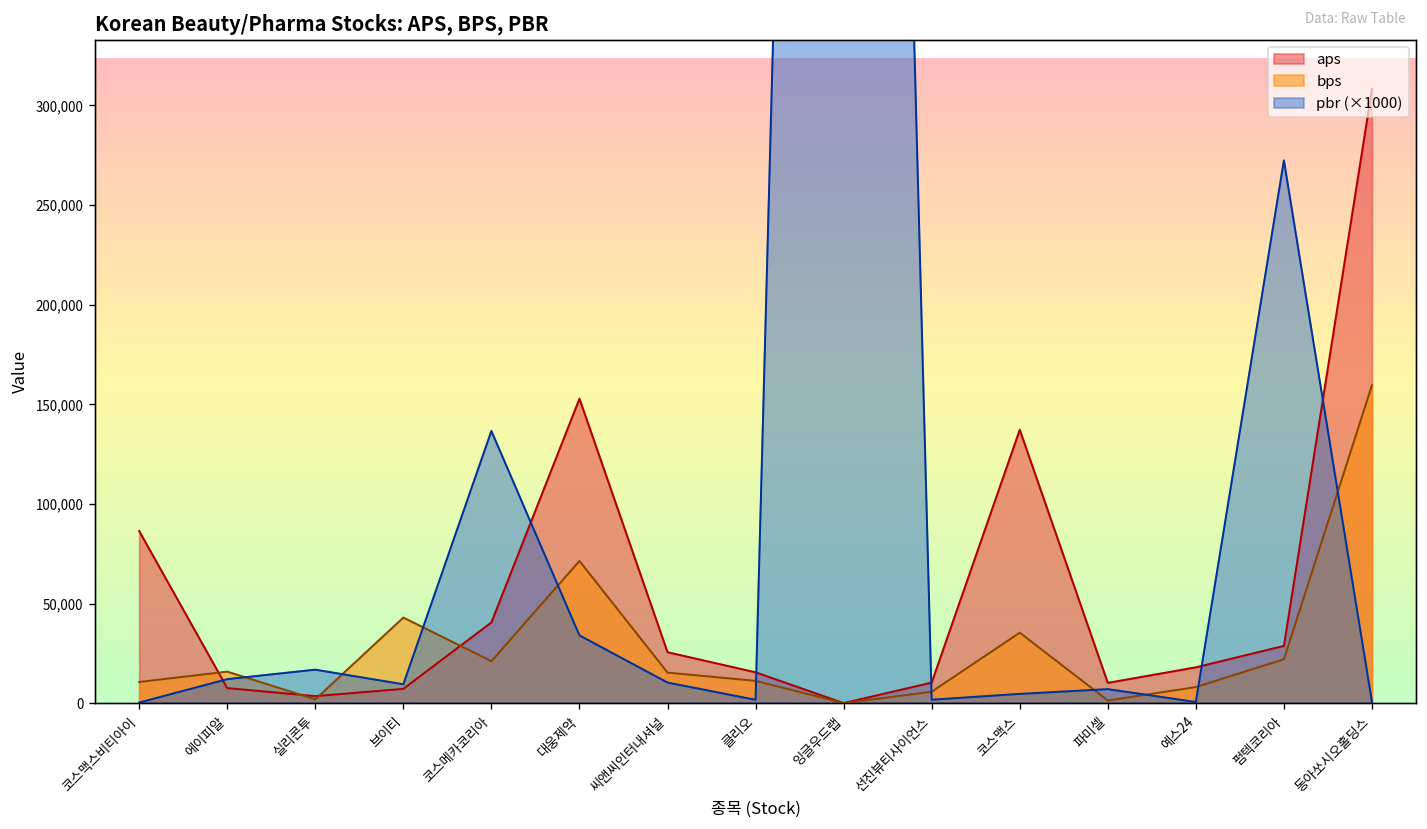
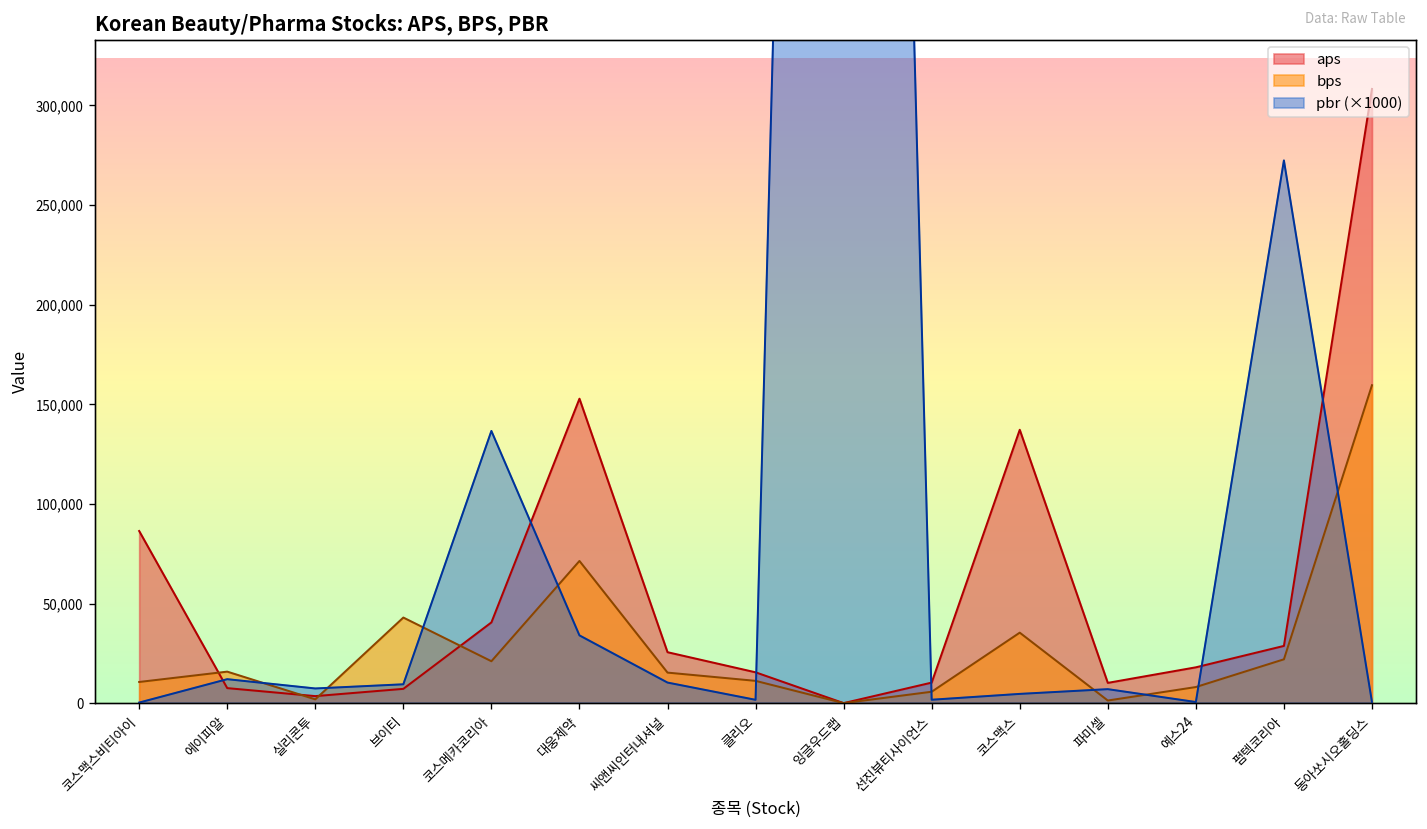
pbr (×1000), 실리콘투: 17,000 -> 7,000
